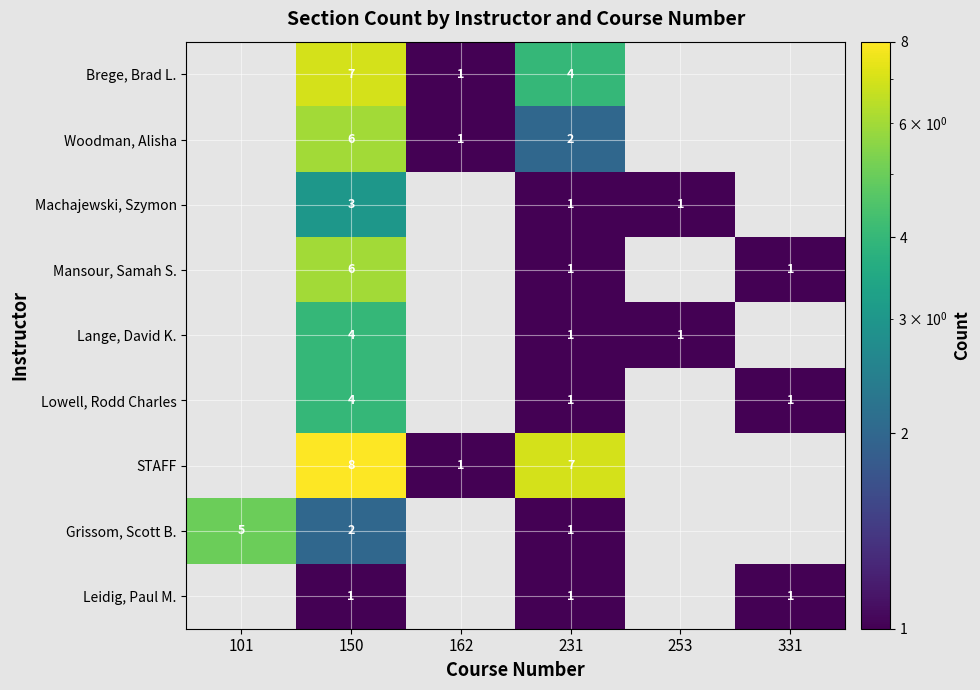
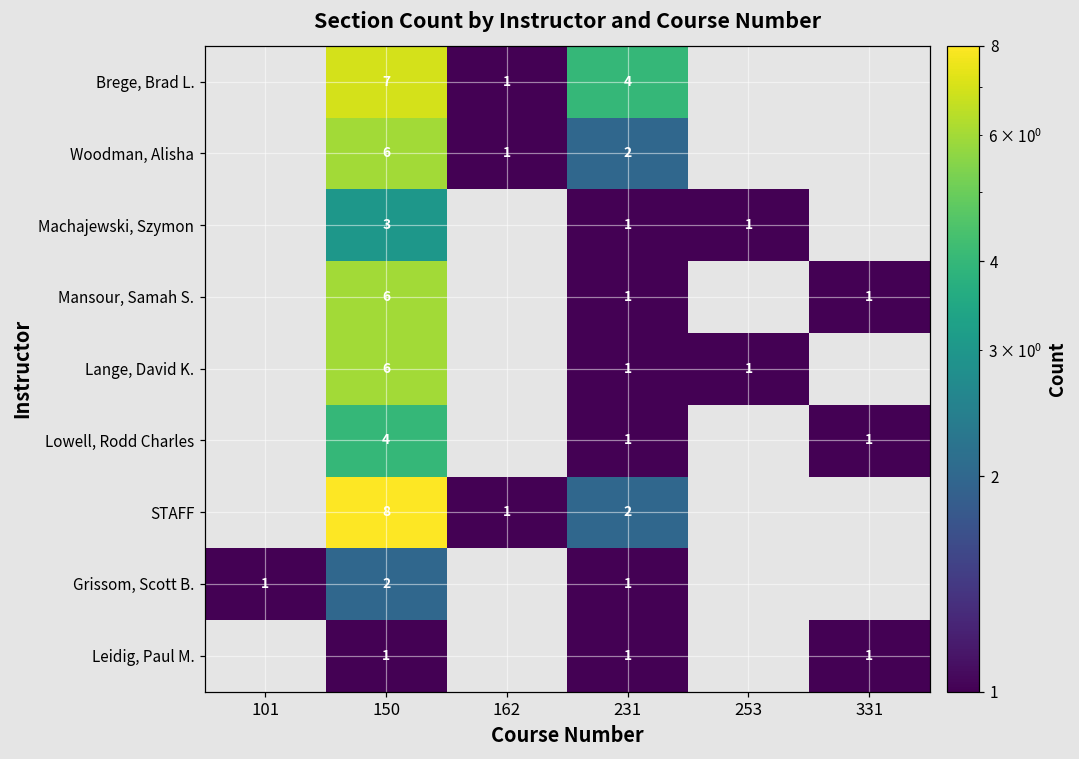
Lange, David K., 150: 4 -> 6
STAFF, 231: 7 -> 2
Grissom, Scott B., 101: 5 -> 1
